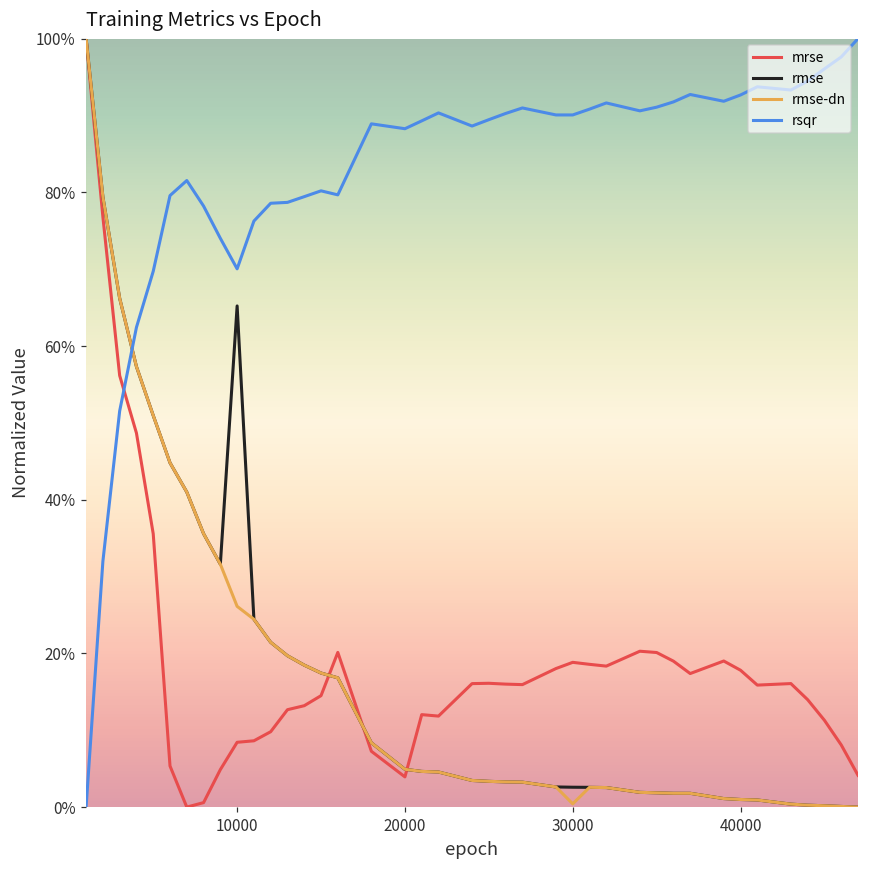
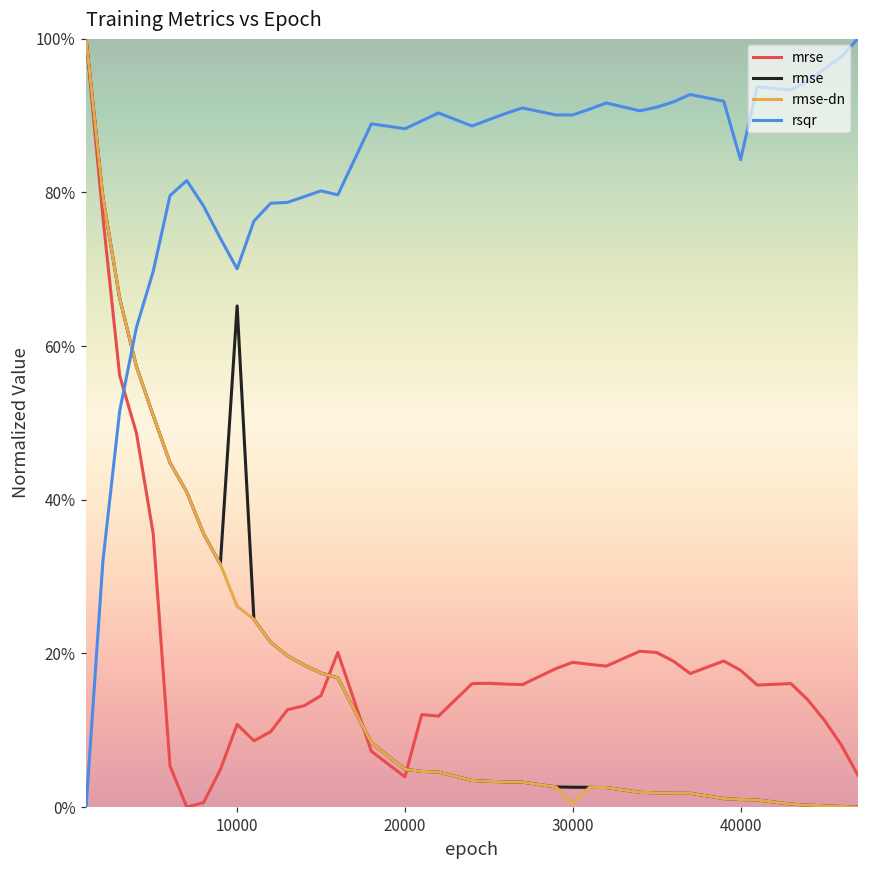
mrse, 10000: 8% -> 11%
rsqr, 40000: 93% -> 84%
